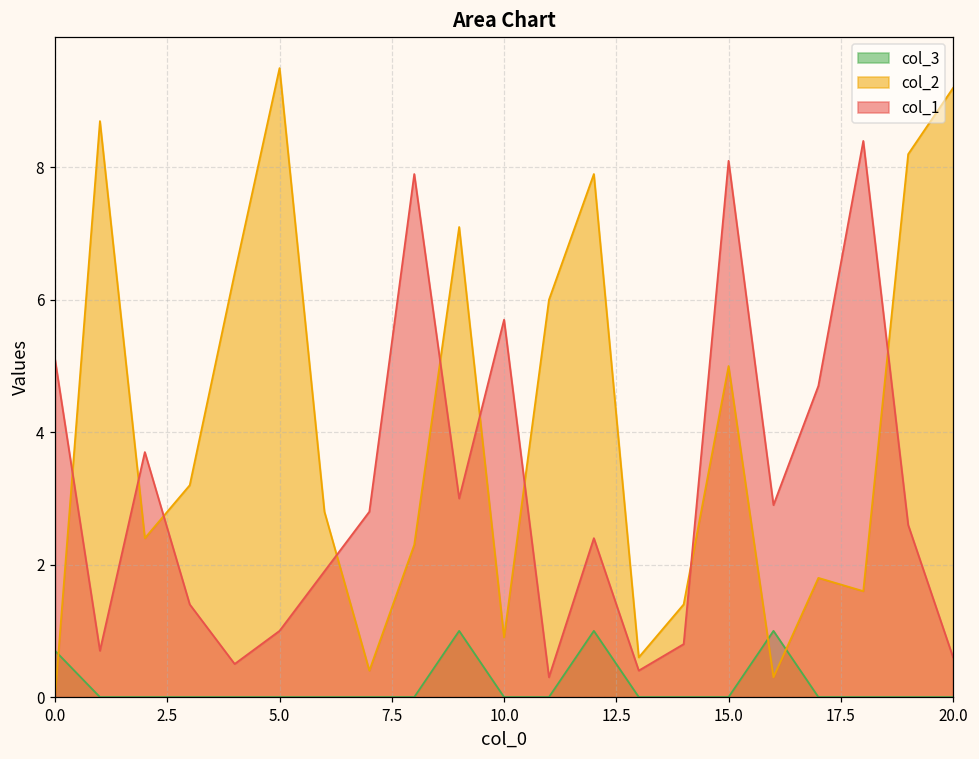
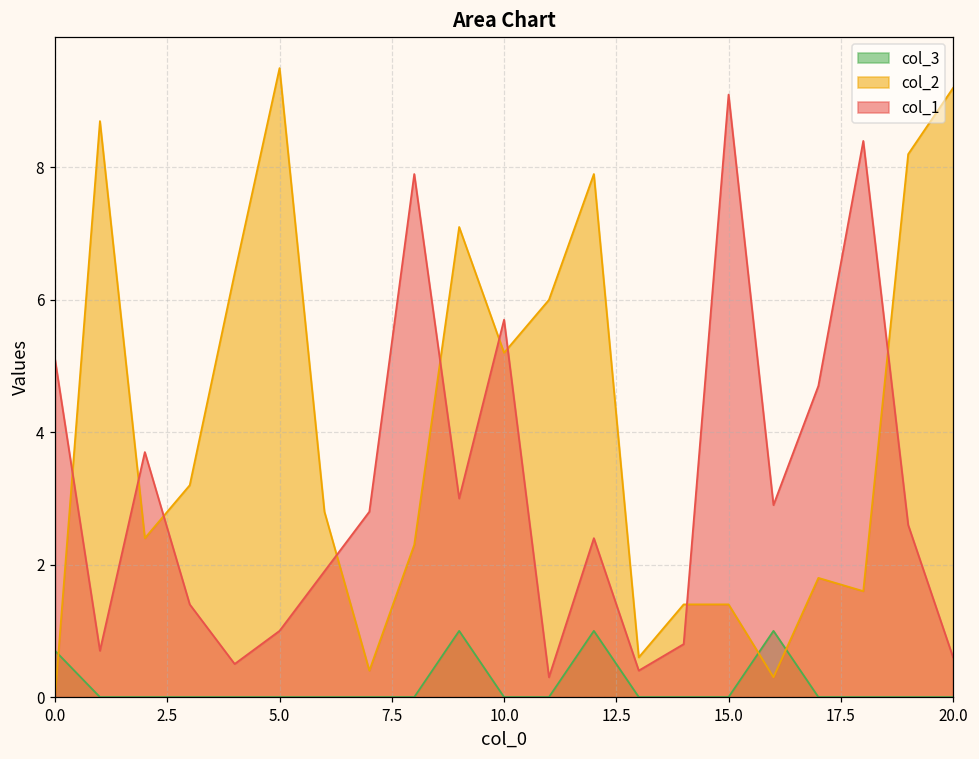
col_2, 10.0: 0.9 -> 5.2
col_2, 15.0: 5.0 -> 1.4
col_1, 15.0: 8.1 -> 9.1
